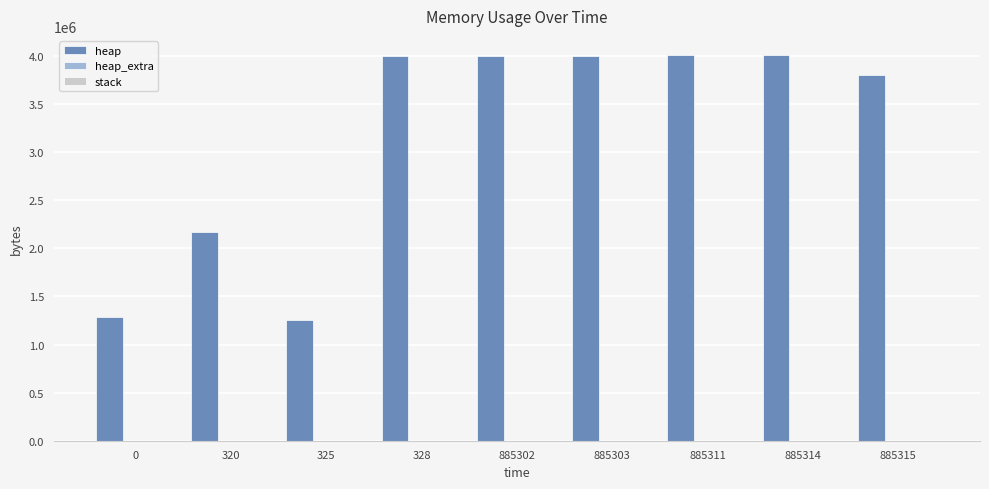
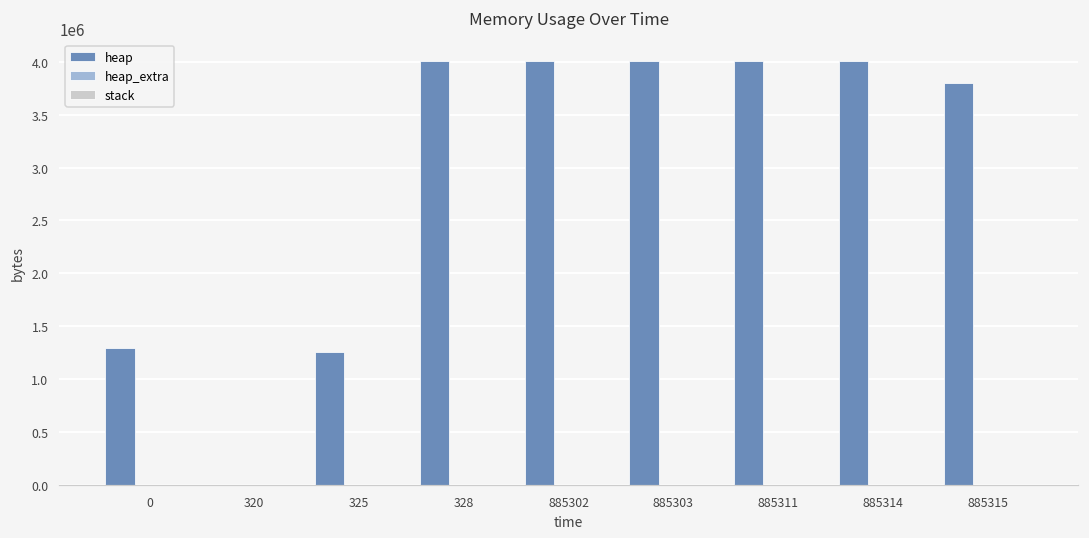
heap, 320: 2200000 -> 0
